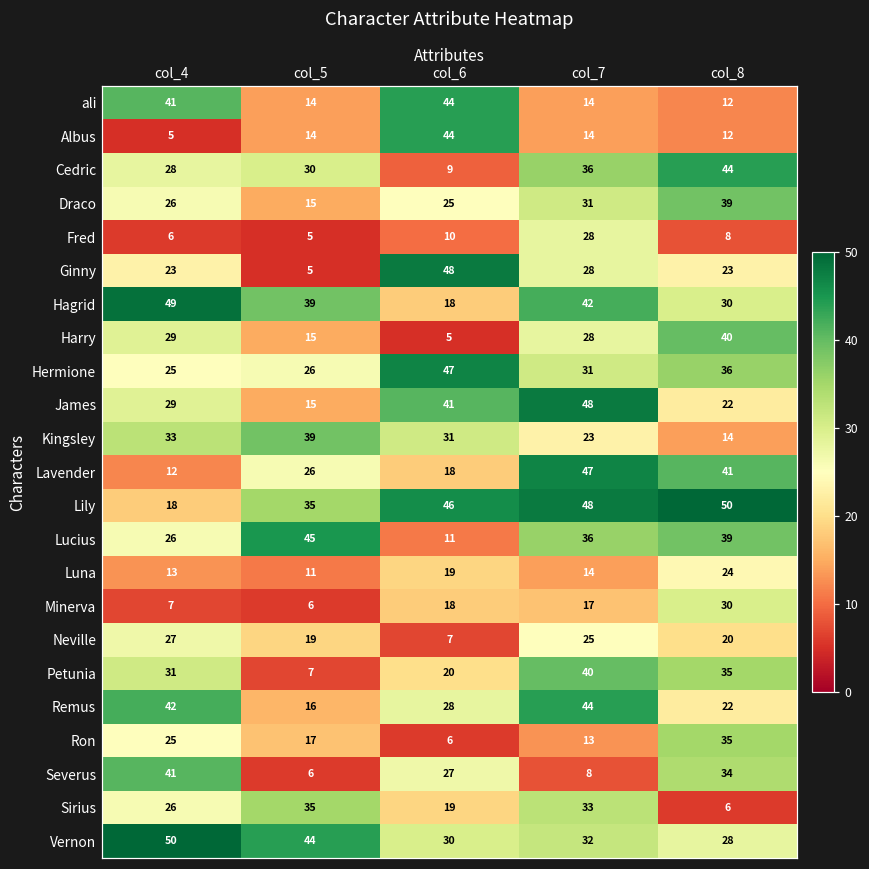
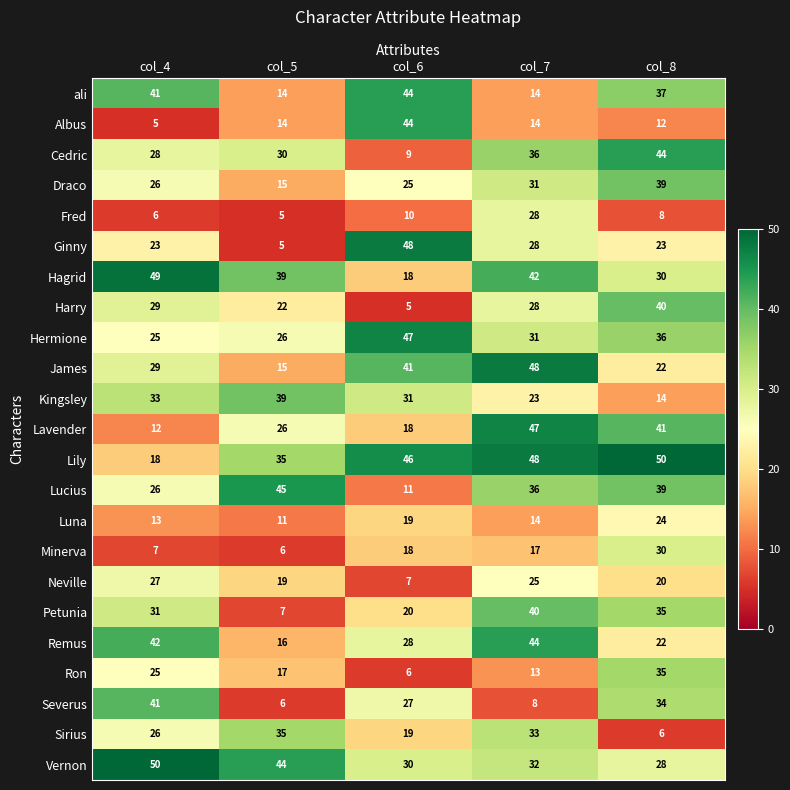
ali, col_8: 12 -> 37
Harry, col_5: 15 -> 22
